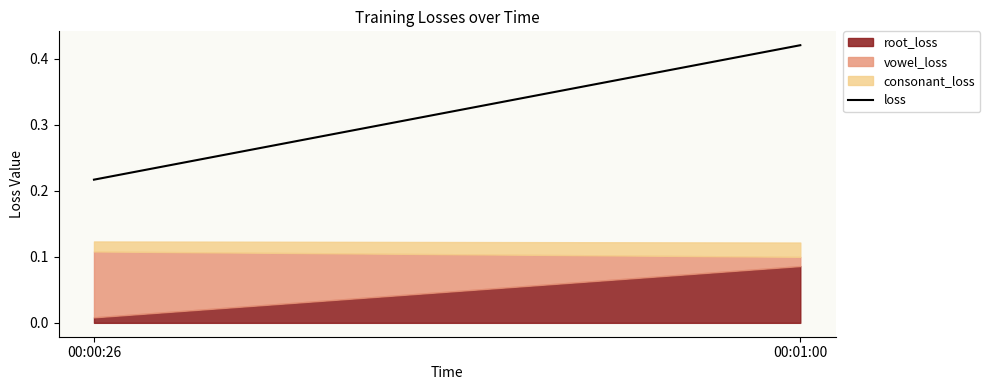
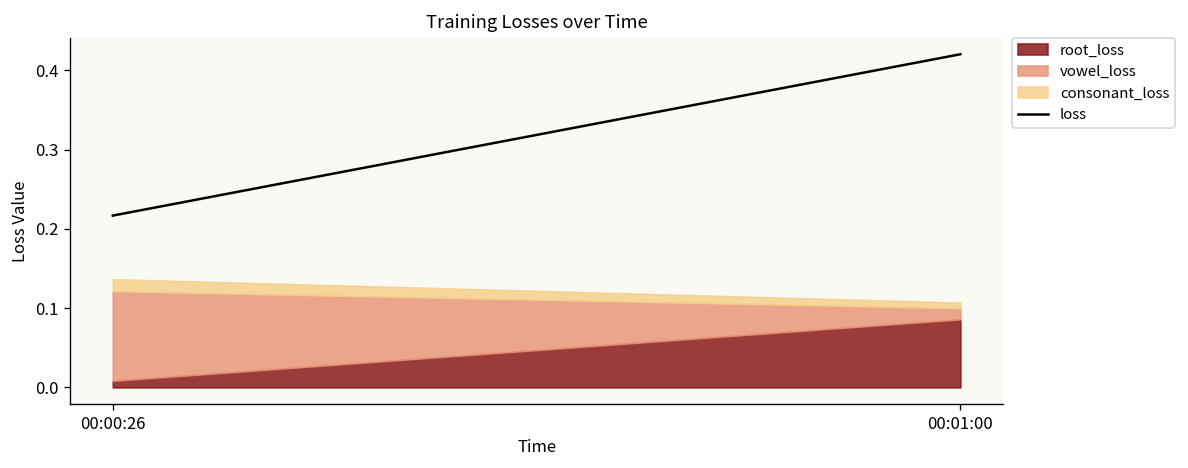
vowel_loss, 00:00:26: 0.10 -> 0.11
consonant_loss, 00:01:00: 0.02 -> 0.01
